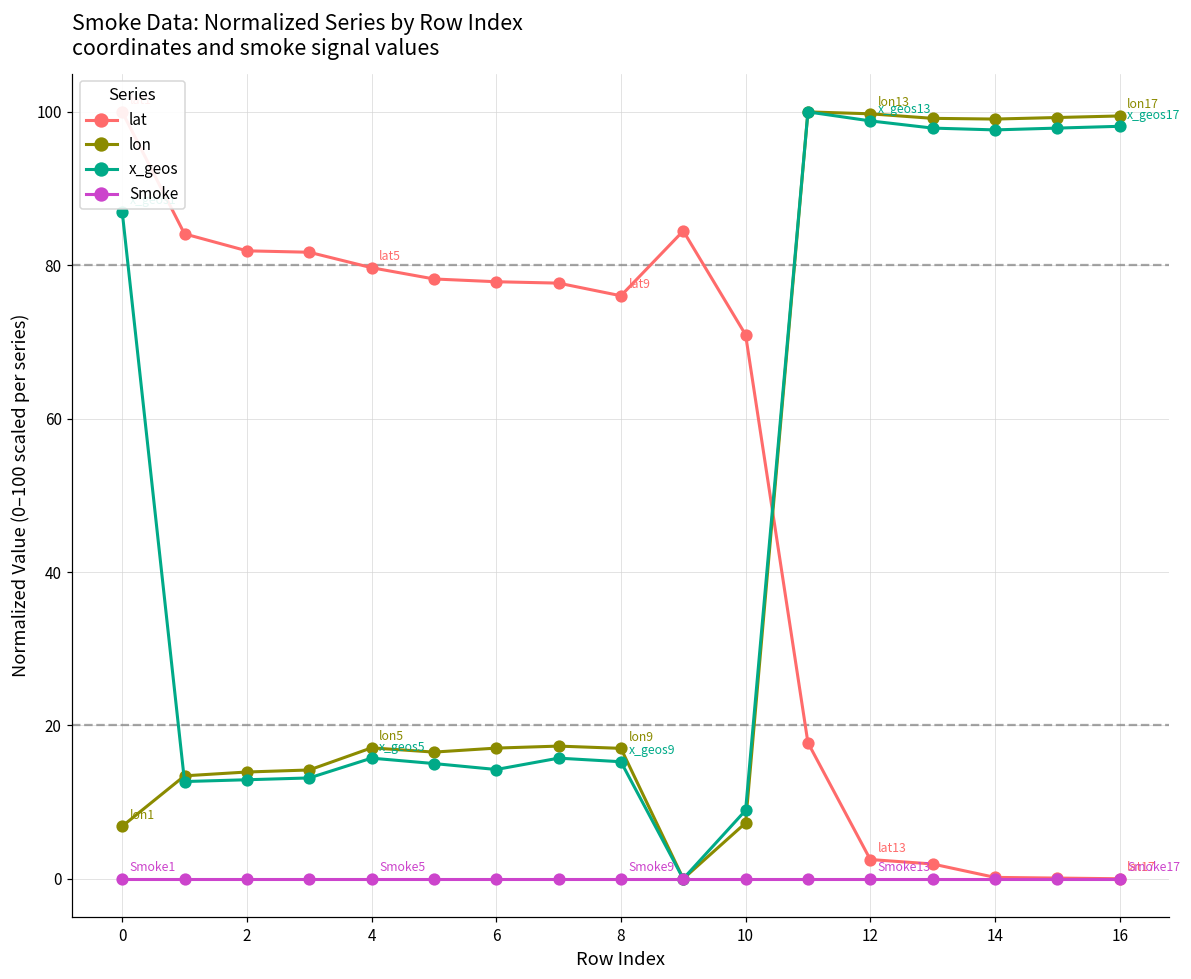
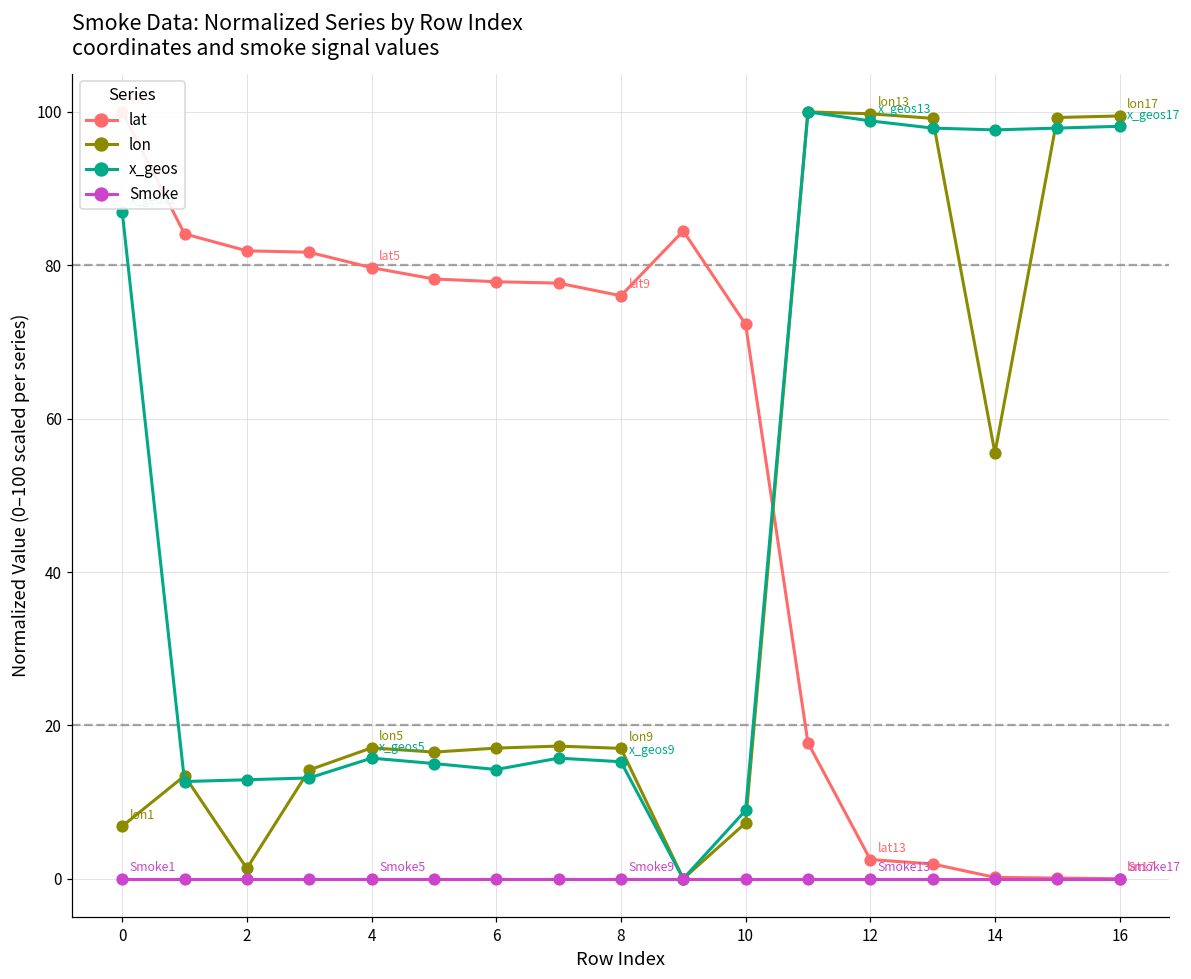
lon, 2: 14 -> 1
lat, 10: 71 -> 72
lon, 14: 99 -> 56
